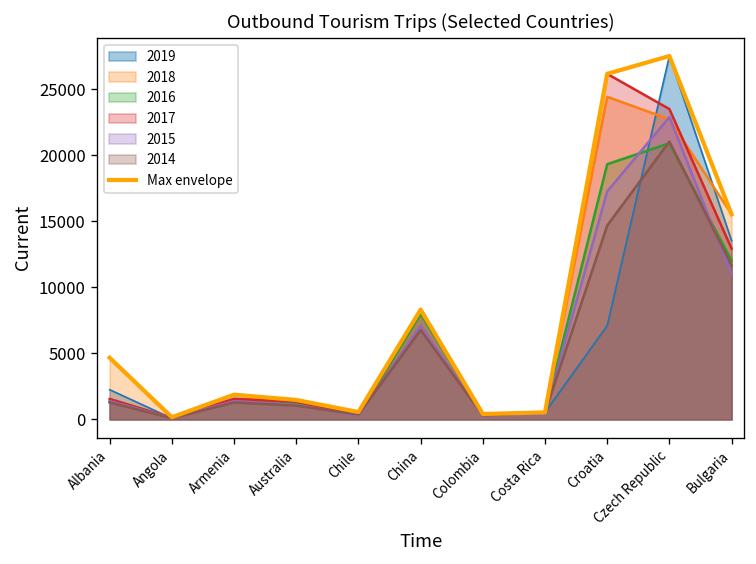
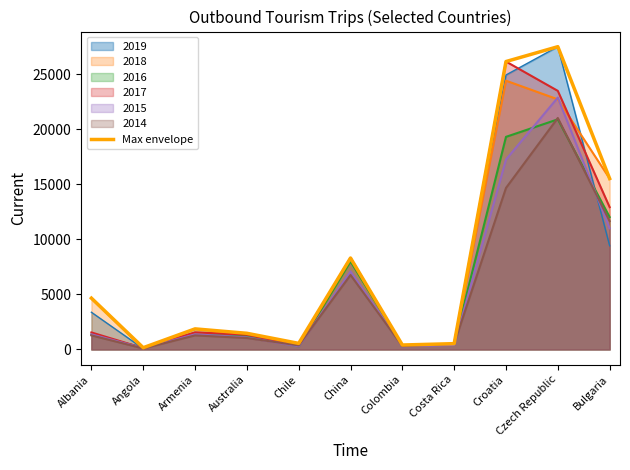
2019, Albania: 2200 -> 3400
2019, Croatia: 7100 -> 24900
2019, Bulgaria: 13500 -> 9400
